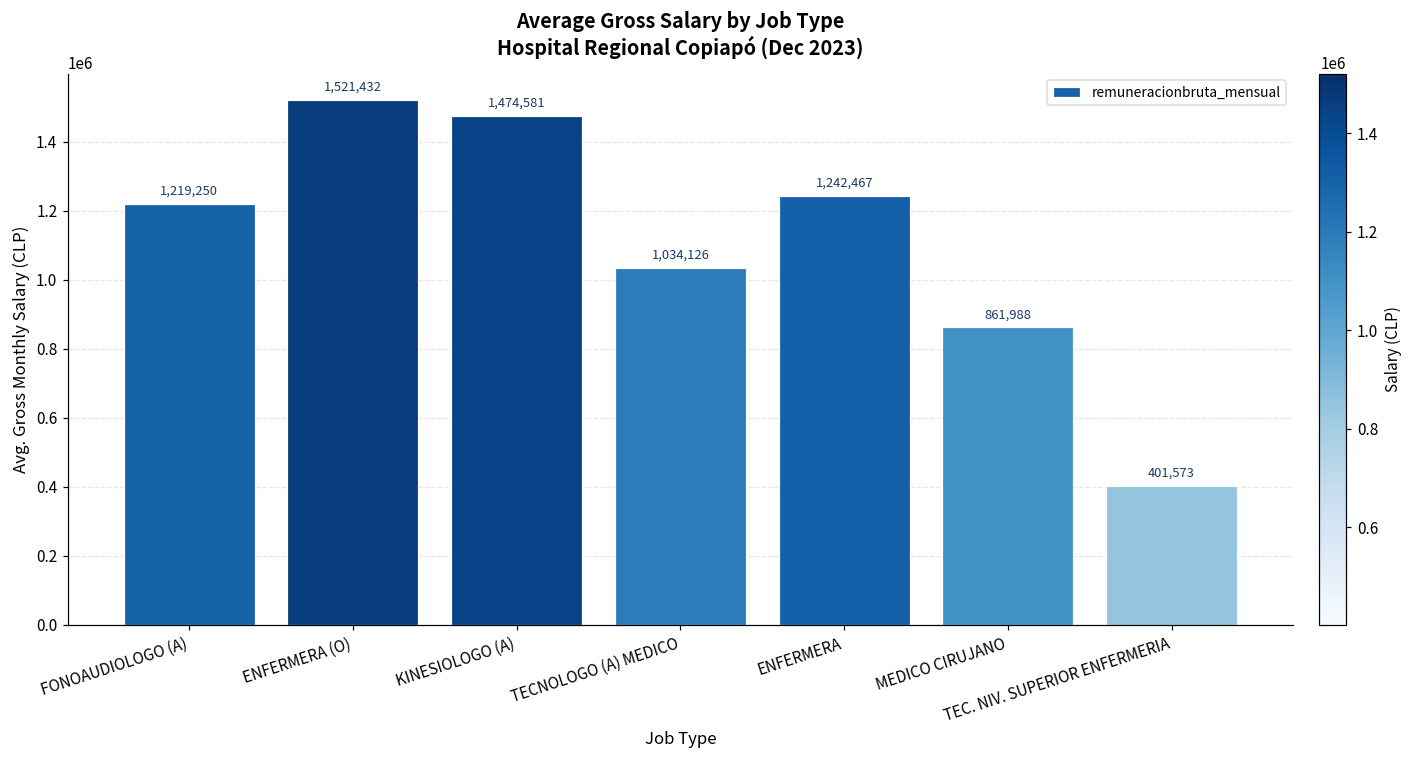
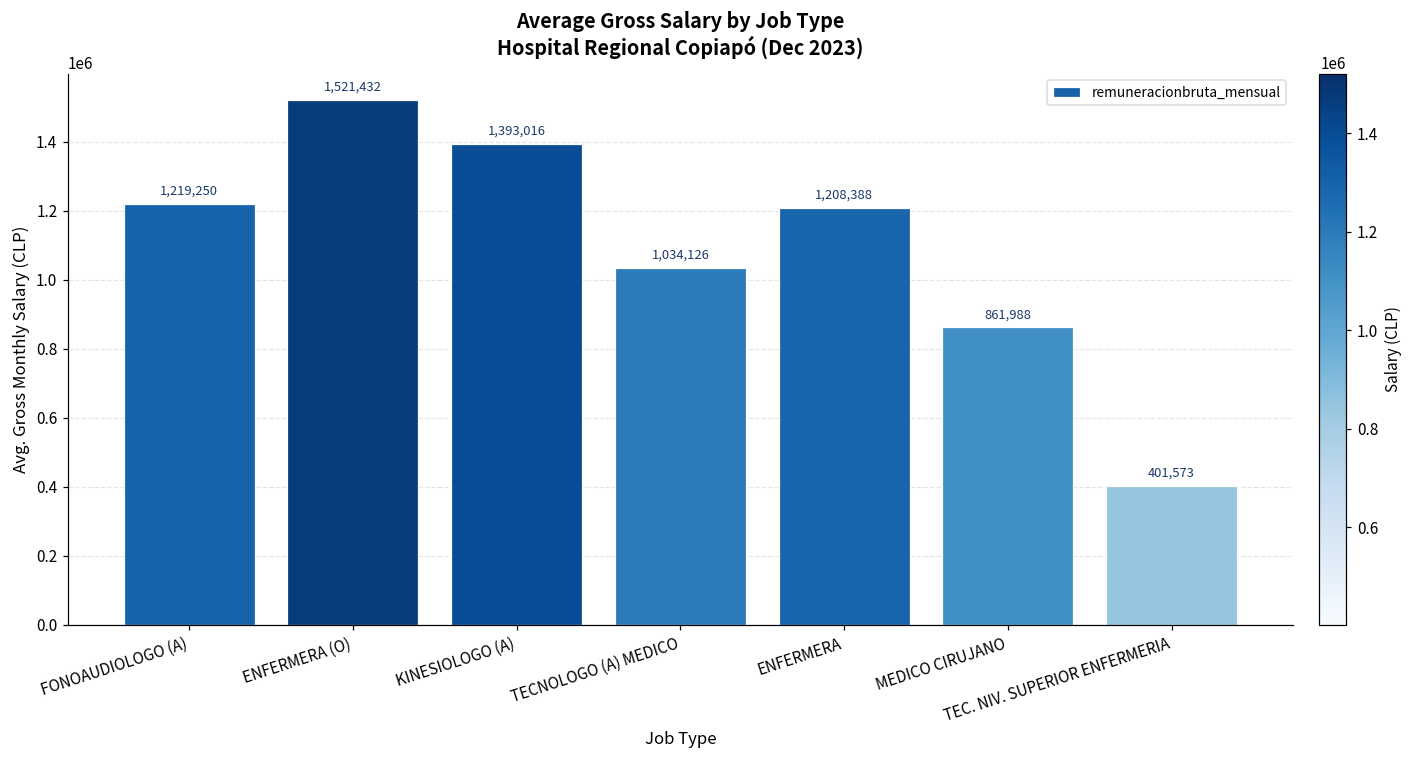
KINESIOLOGO (A): 1,474,581 -> 1,393,016
ENFERMERA: 1,242,467 -> 1,208,388
